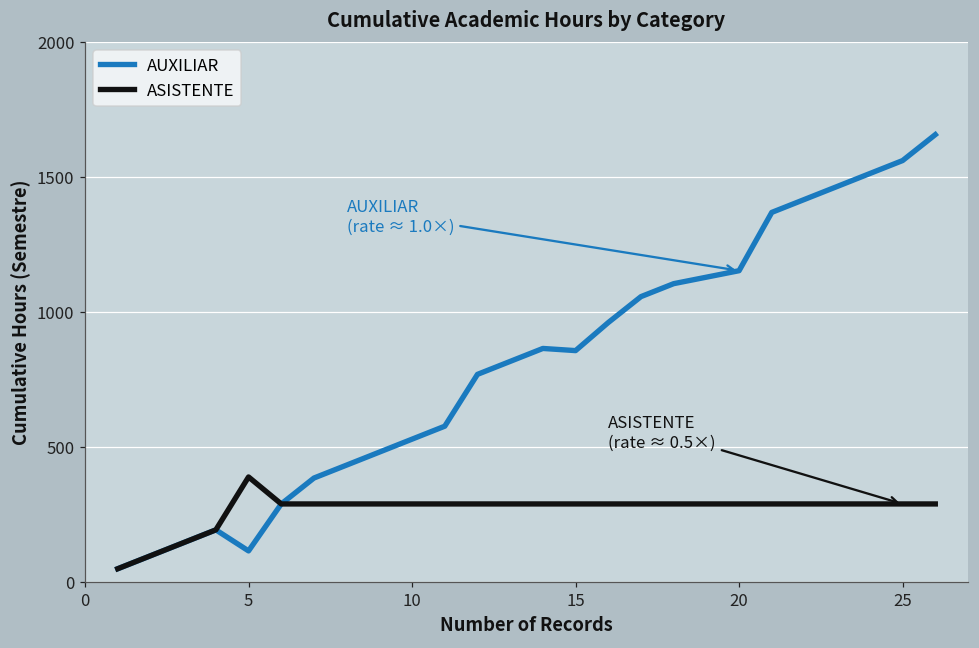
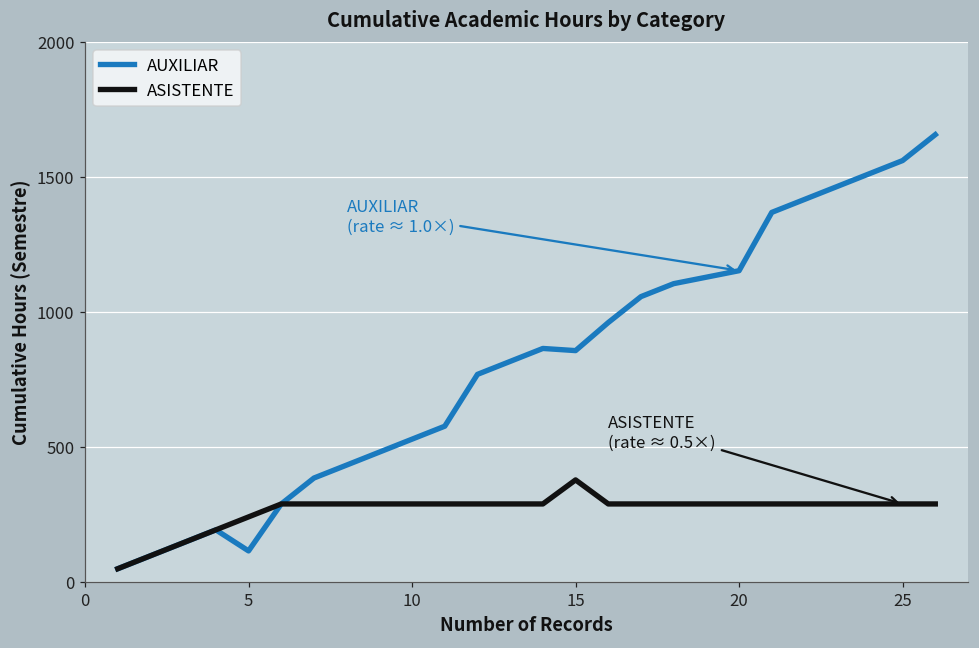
ASISTENTE, 5: 390 -> 240
ASISTENTE, 15: 290 -> 380
